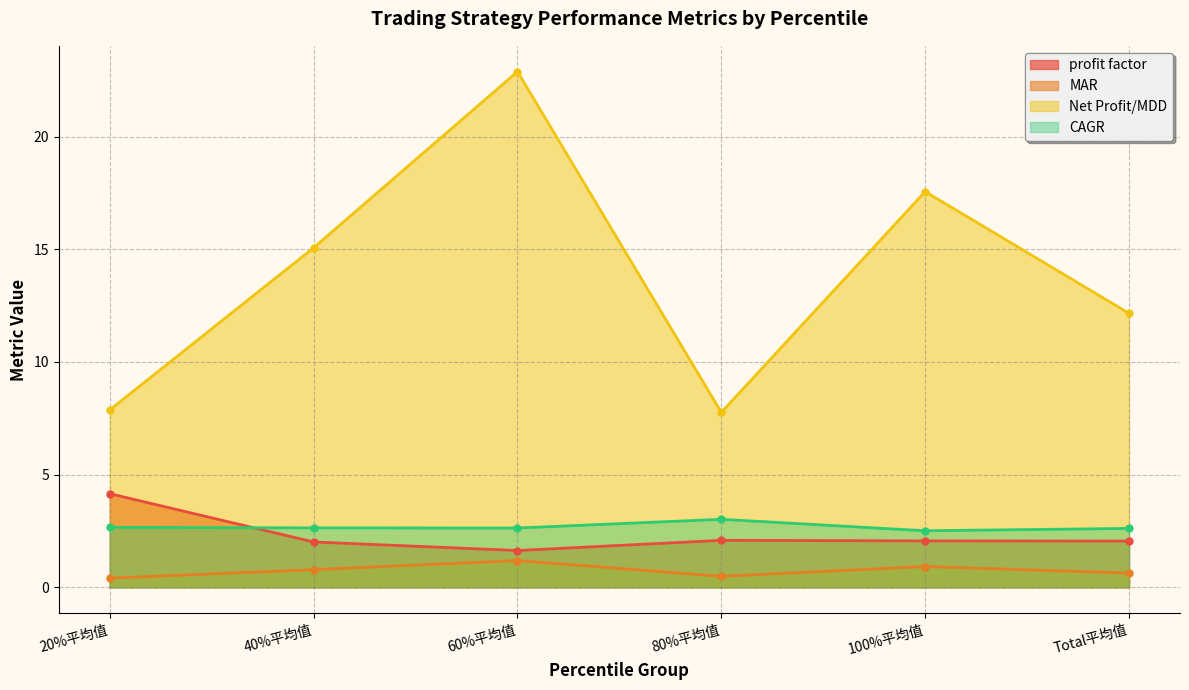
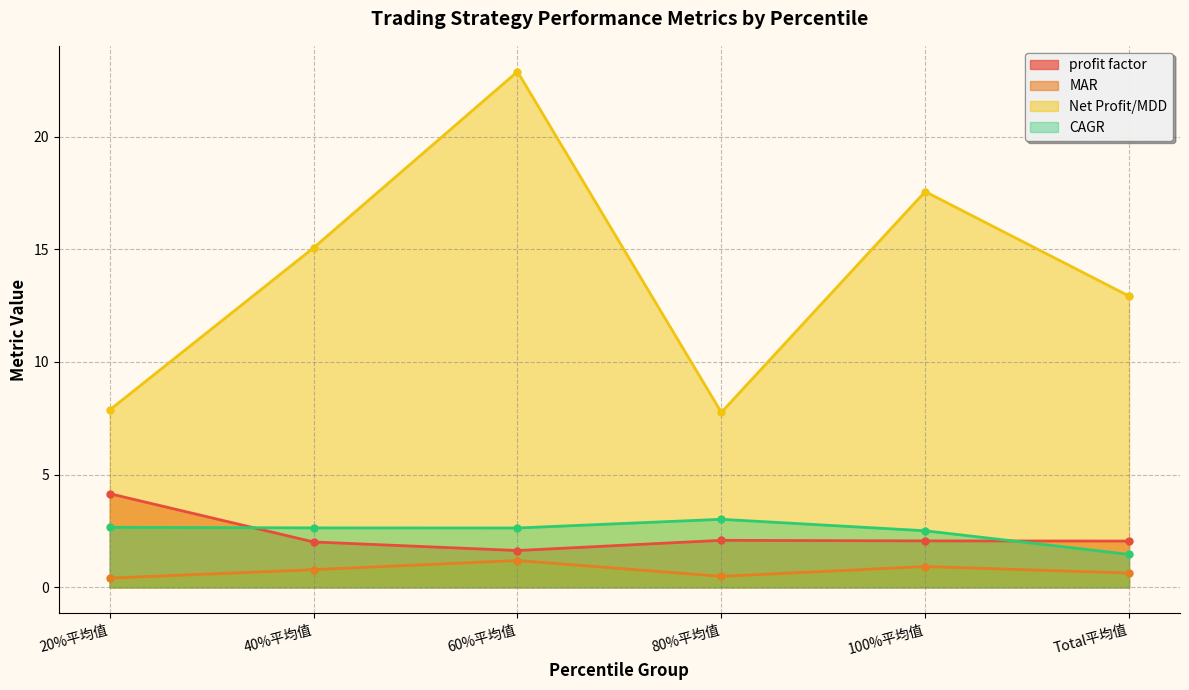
Net Profit/MDD, Total平均值: 12.2 -> 12.9
CAGR, Total平均值: 2.6 -> 1.5
